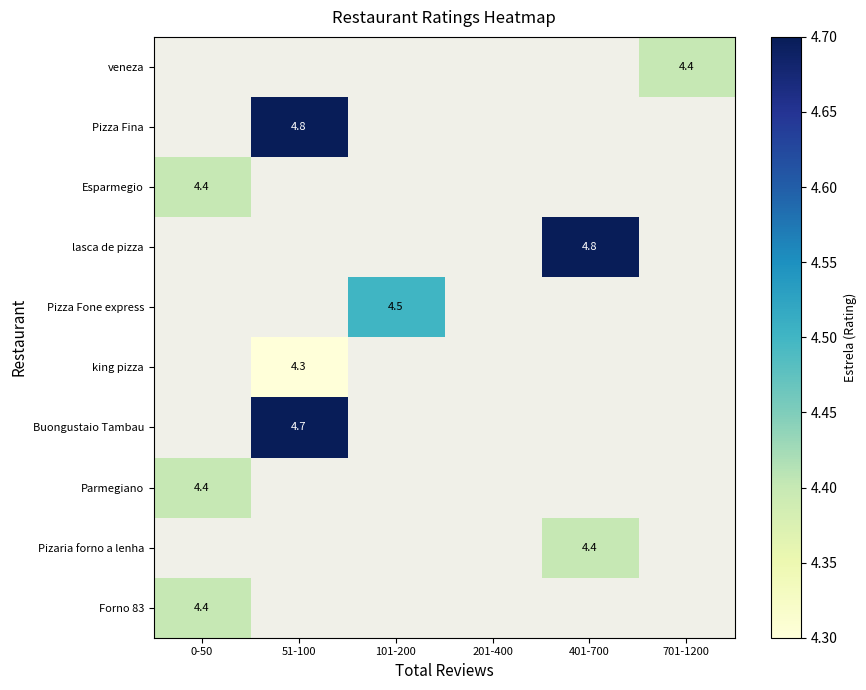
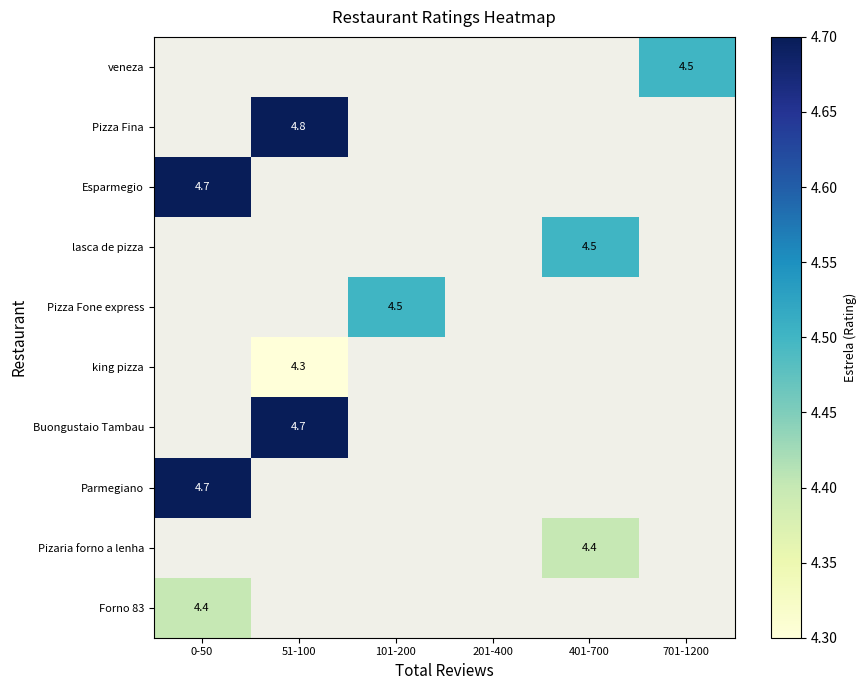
veneza, 701-1200: 4.4 -> 4.5
Esparmegio, 0-50: 4.4 -> 4.7
lasca de pizza, 401-700: 4.8 -> 4.5
Parmegiano, 0-50: 4.4 -> 4.7
